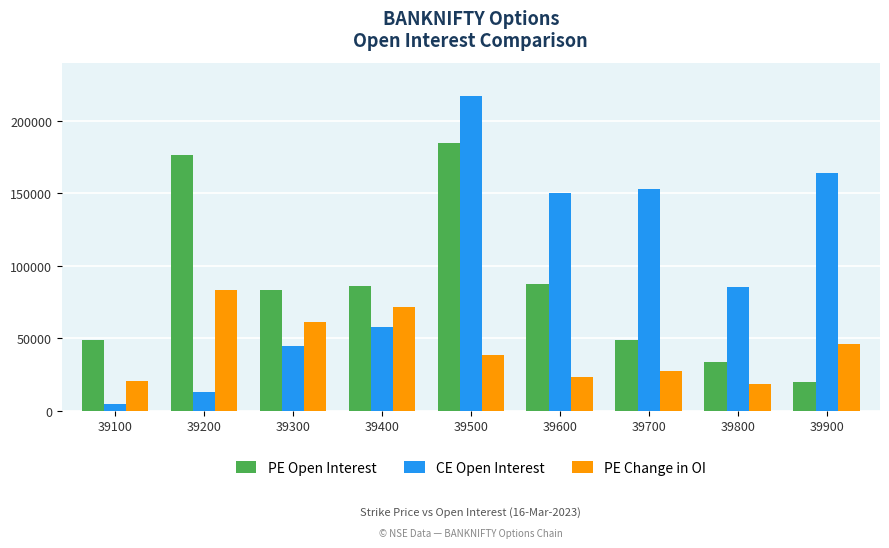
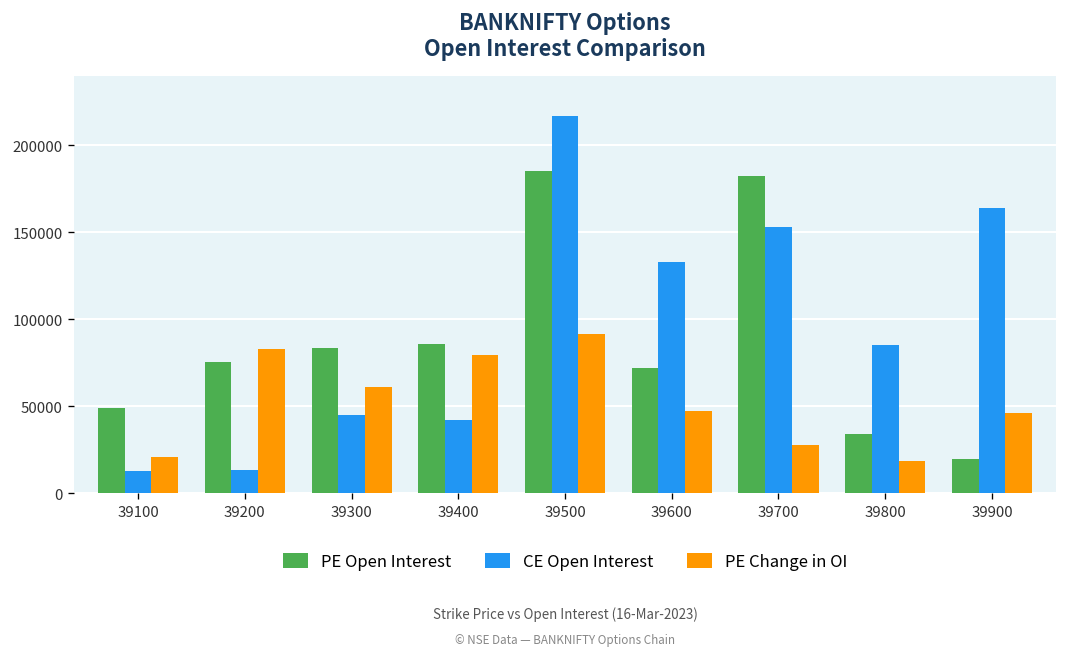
CE Open Interest, 39100: 5000 -> 13000
PE Open Interest, 39200: 176000 -> 75000
CE Open Interest, 39400: 57000 -> 42000
PE Change in OI, 39400: 71000 -> 79000
PE Change in OI, 39500: 38000 -> 91000
PE Open Interest, 39600: 88000 -> 72000
CE Open Interest, 39600: 150000 -> 133000
PE Change in OI, 39600: 23000 -> 47000
PE Open Interest, 39700: 49000 -> 182000
